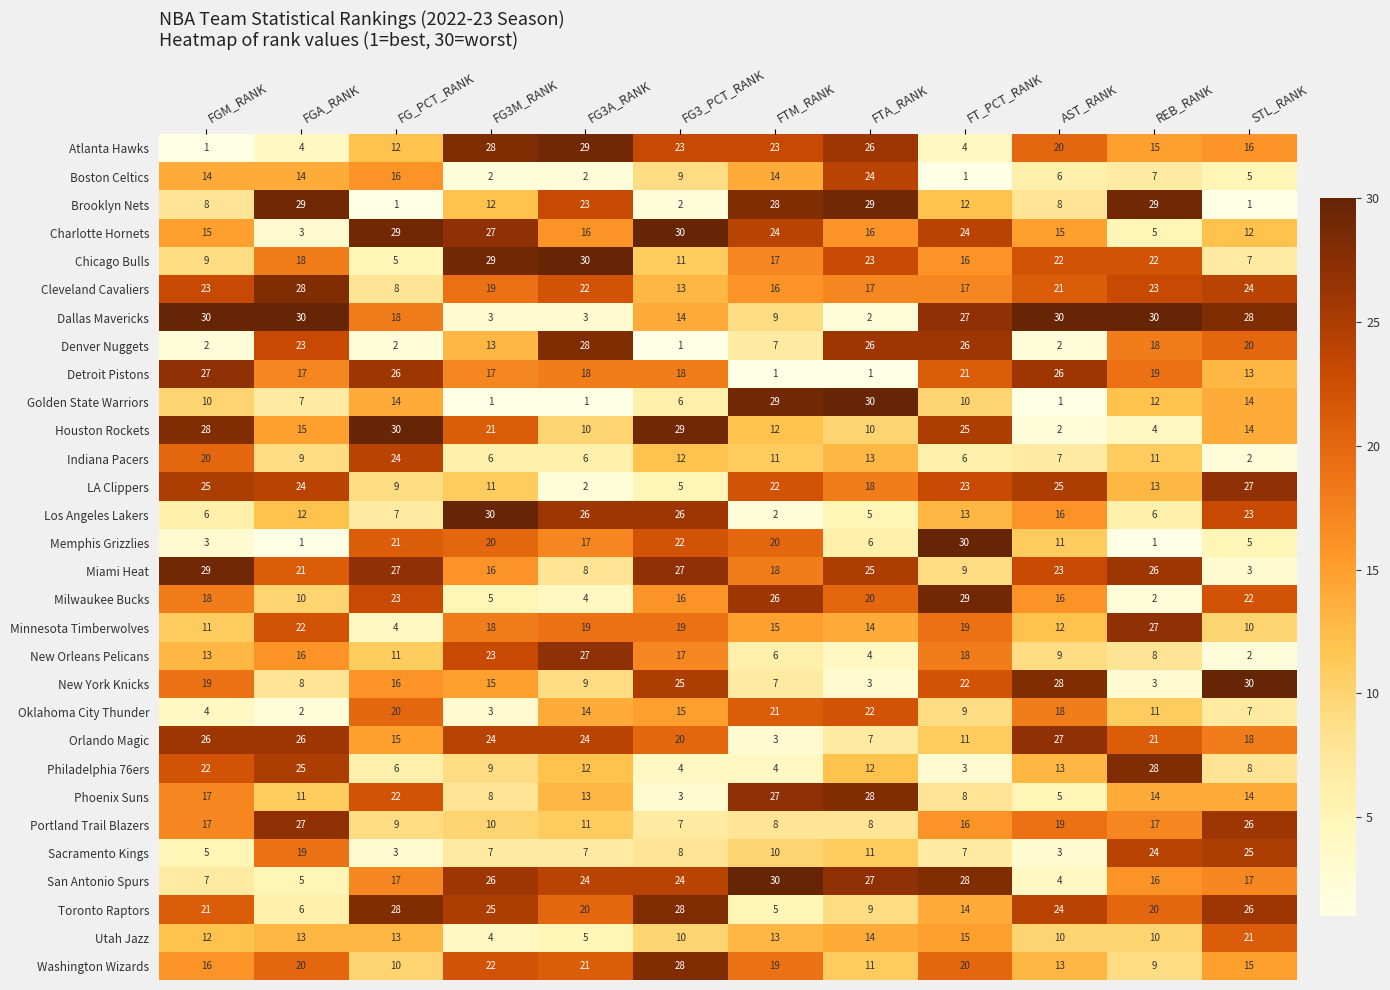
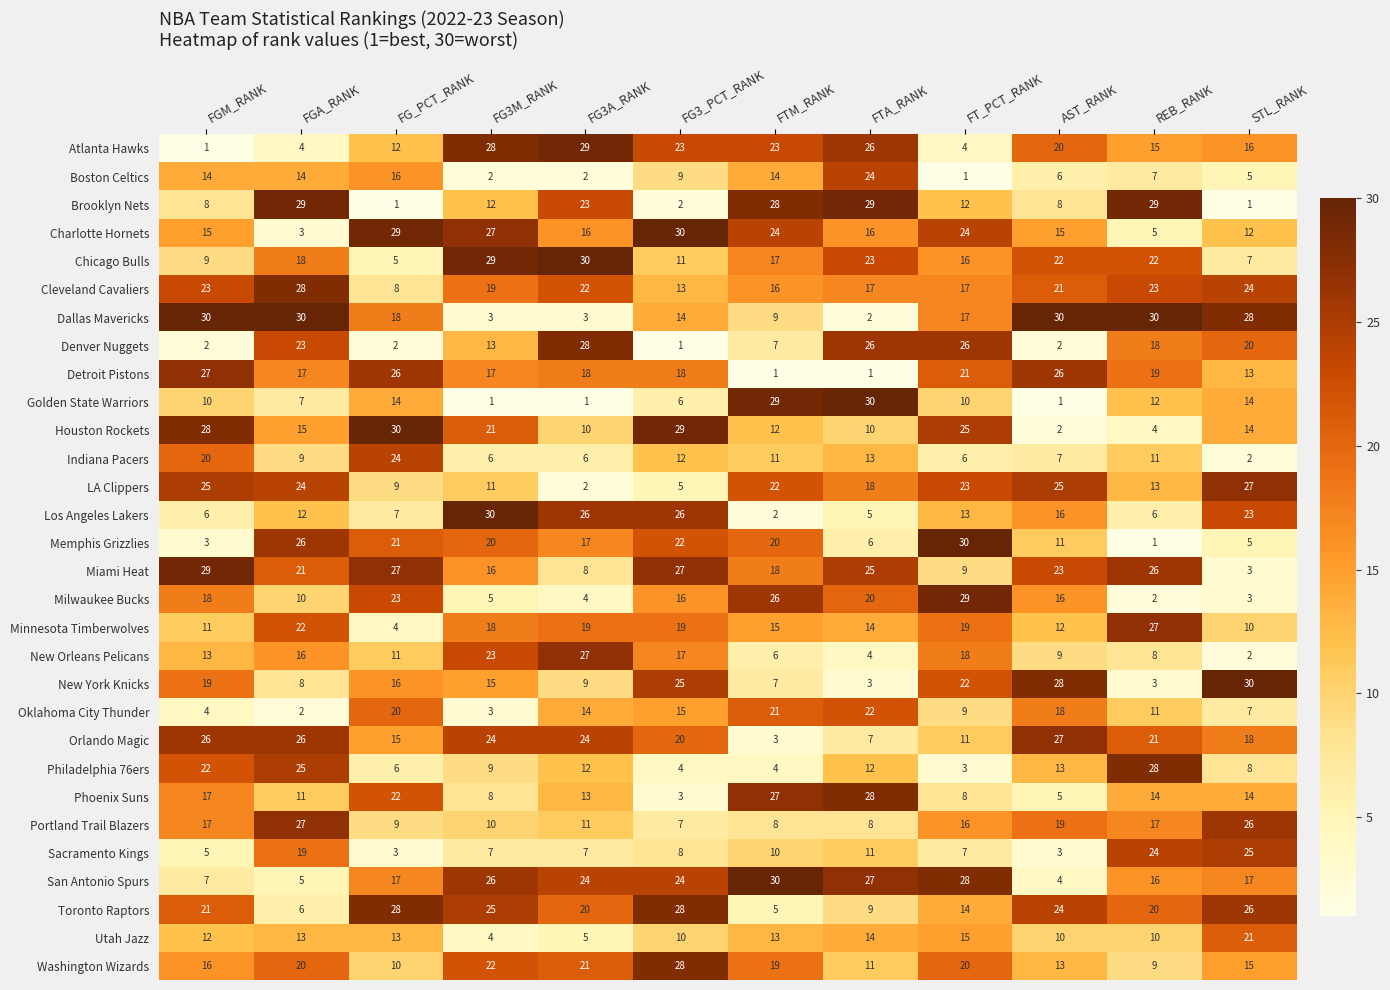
Dallas Mavericks, FT_PCT_RANK: 27 -> 17
Memphis Grizzlies, FGA_RANK: 1 -> 26
Milwaukee Bucks, STL_RANK: 22 -> 3
